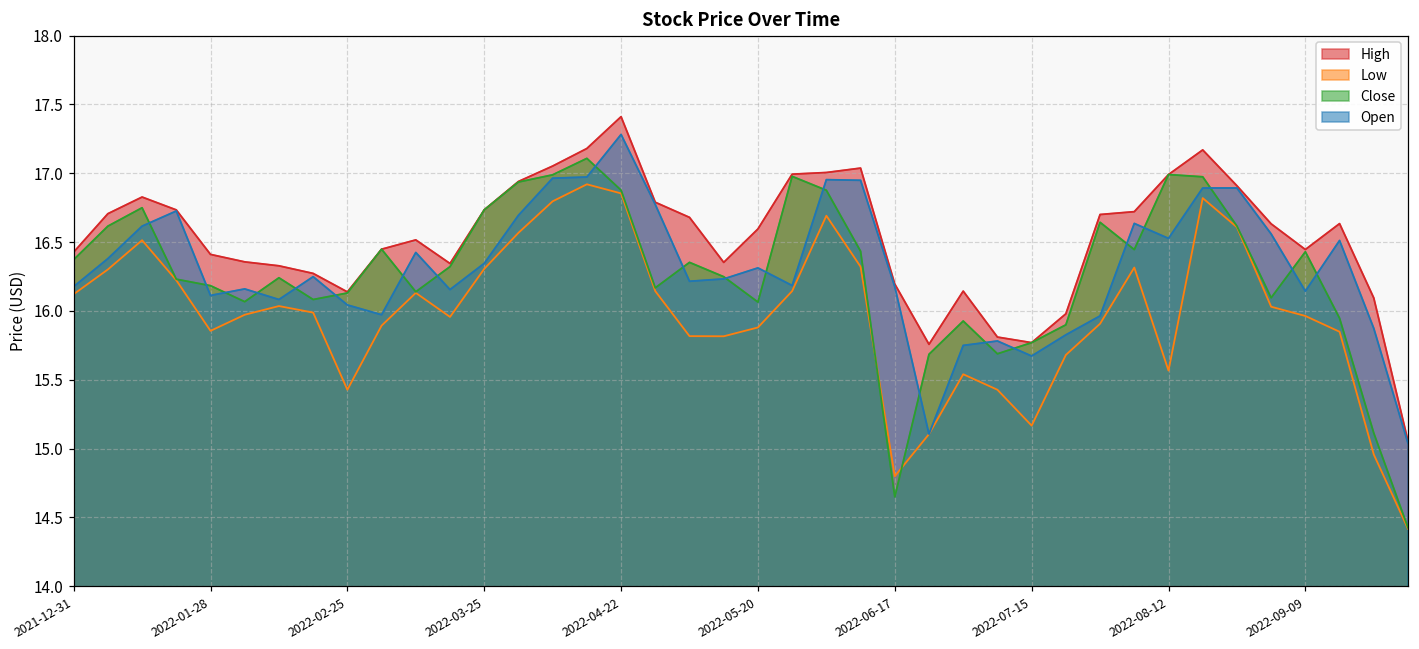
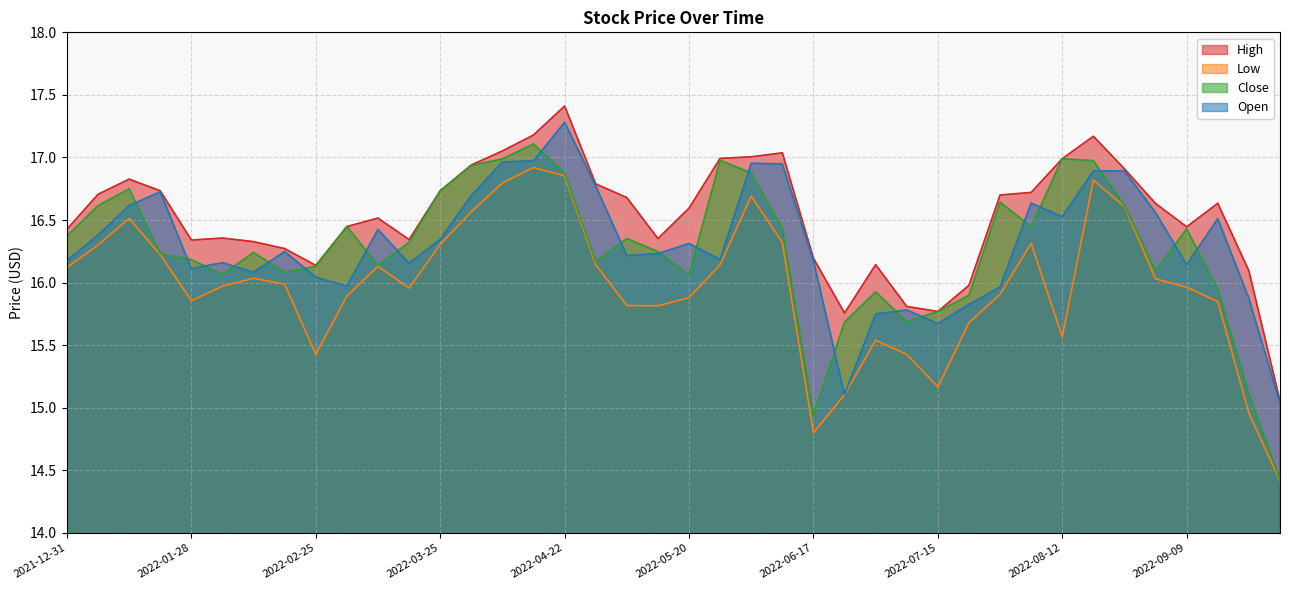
High, 2022-01-28: 16.41 -> 16.34
Close, 2022-06-17: 14.65 -> 14.94
